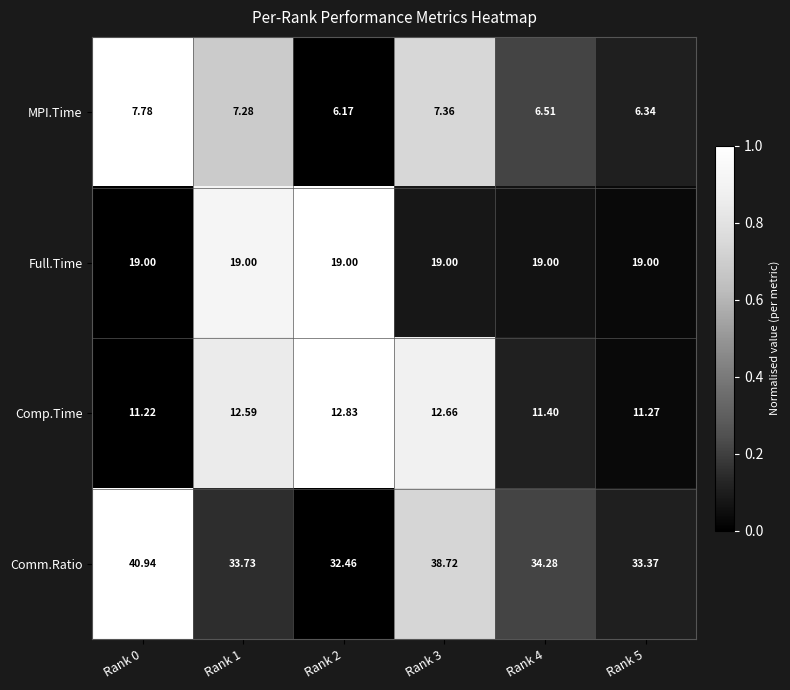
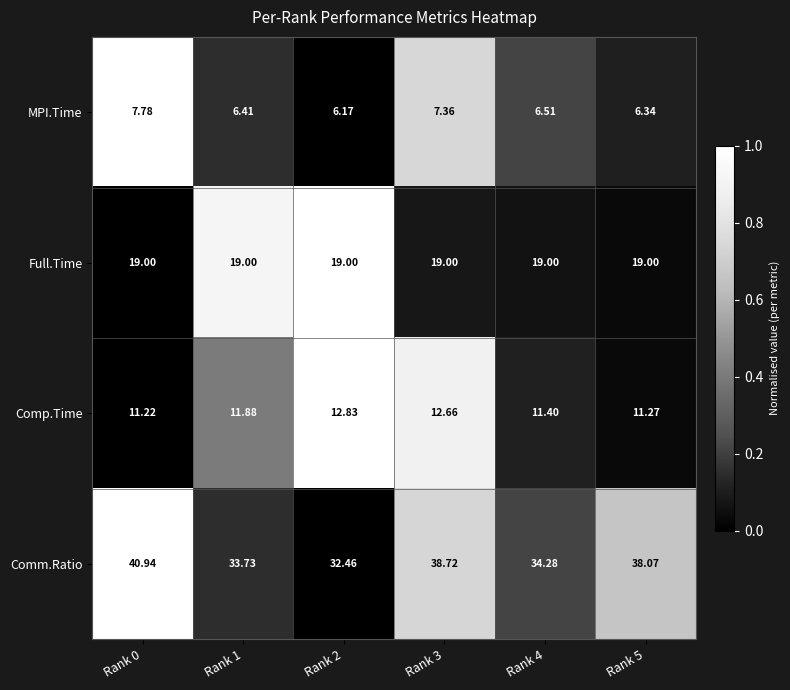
MPI.Time, Rank 1: 7.28 -> 6.41
Comp.Time, Rank 1: 12.59 -> 11.88
Comm.Ratio, Rank 5: 33.37 -> 38.07
